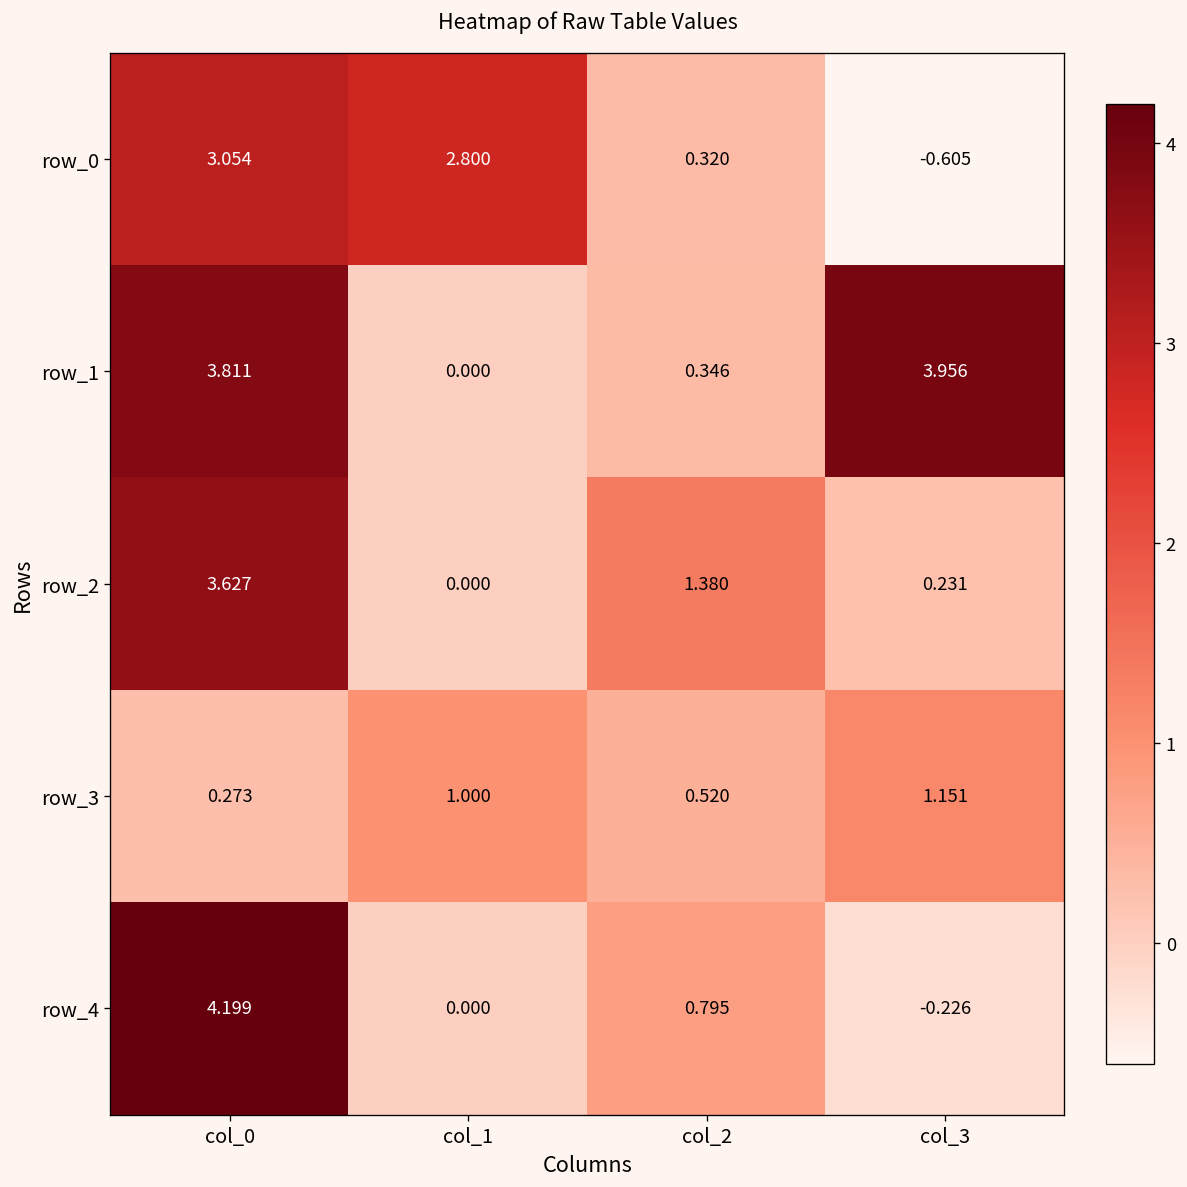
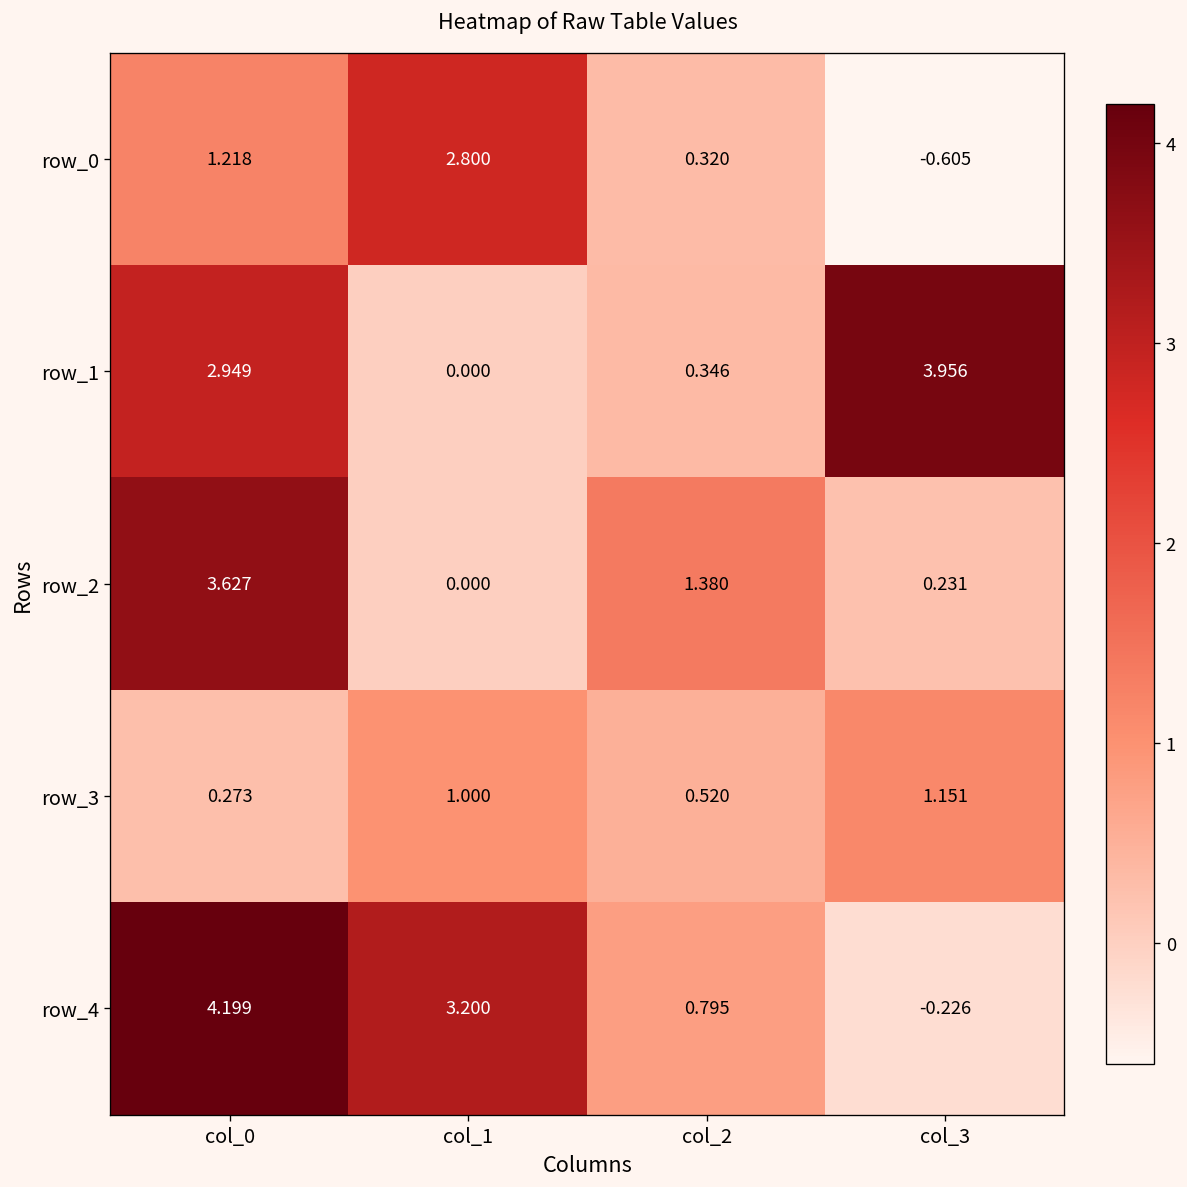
row_0, col_0: 3.054 -> 1.218
row_1, col_0: 3.811 -> 2.949
row_4, col_1: 0.000 -> 3.200
